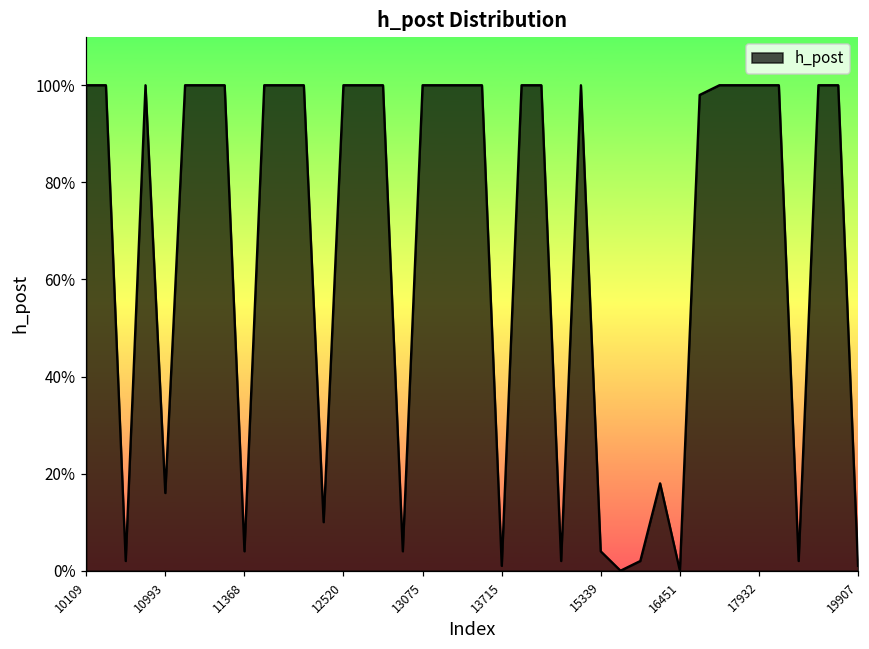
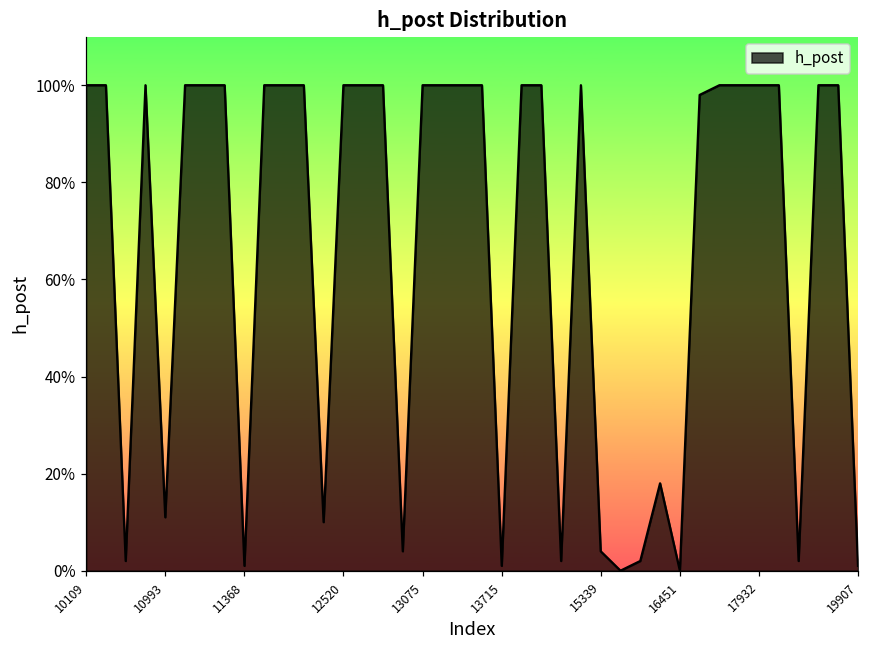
10993: 16% -> 11%
11368: 4% -> 1%
